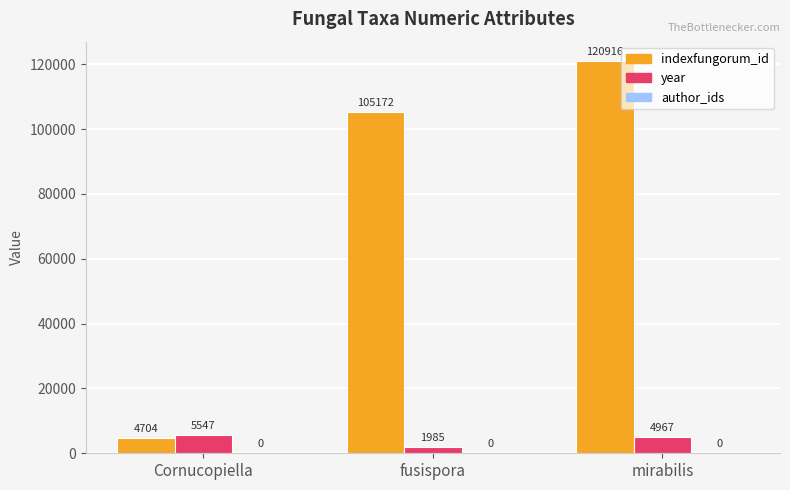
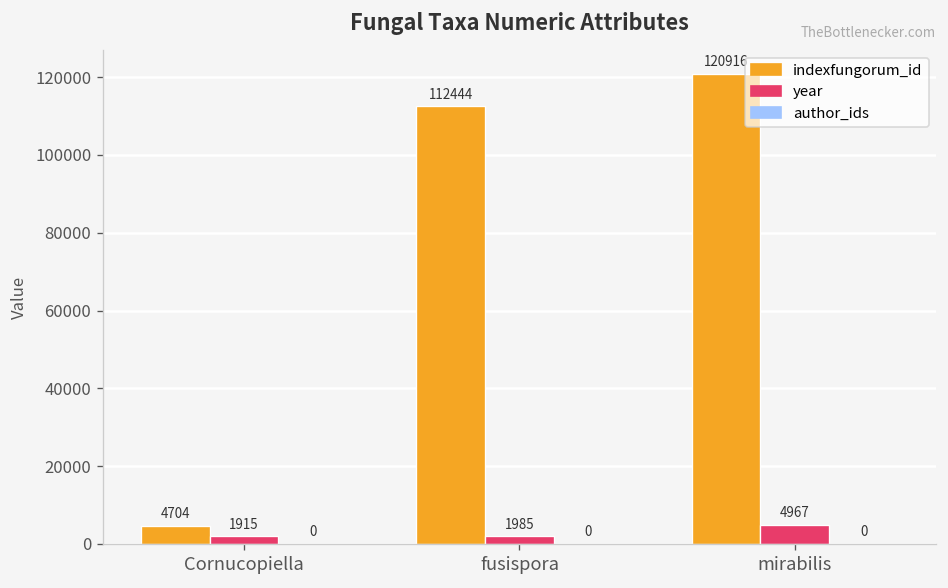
year, Cornucopiella: 5547 -> 1915
indexfungorum_id, fusispora: 105172 -> 112444
